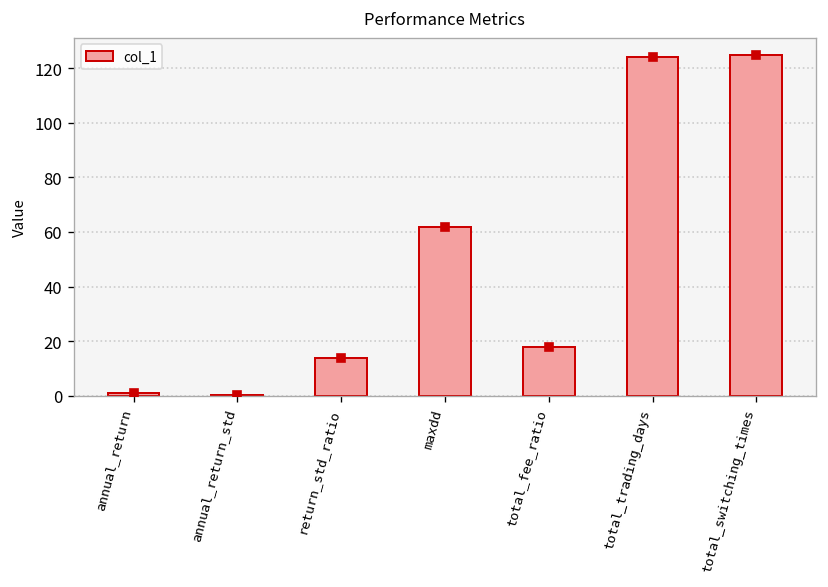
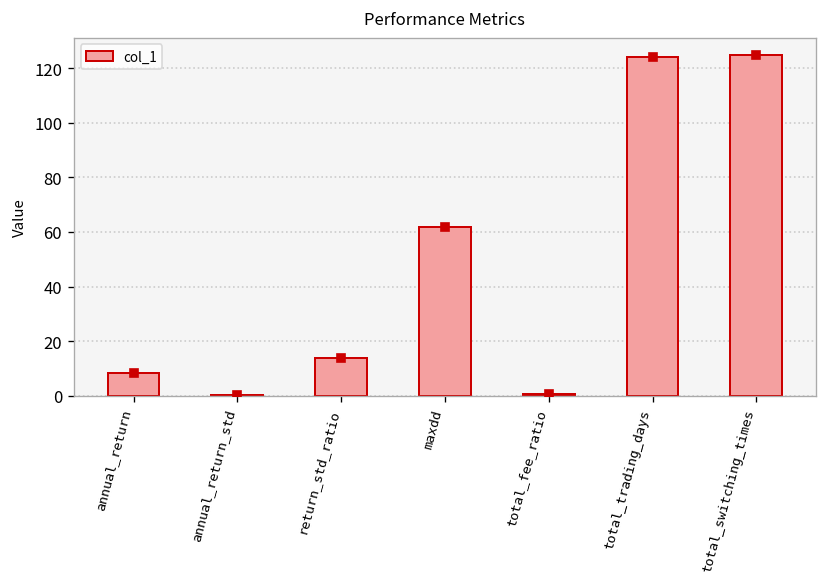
col_1, annual_return: 1 -> 8
col_1, total_fee_ratio: 18 -> 1
